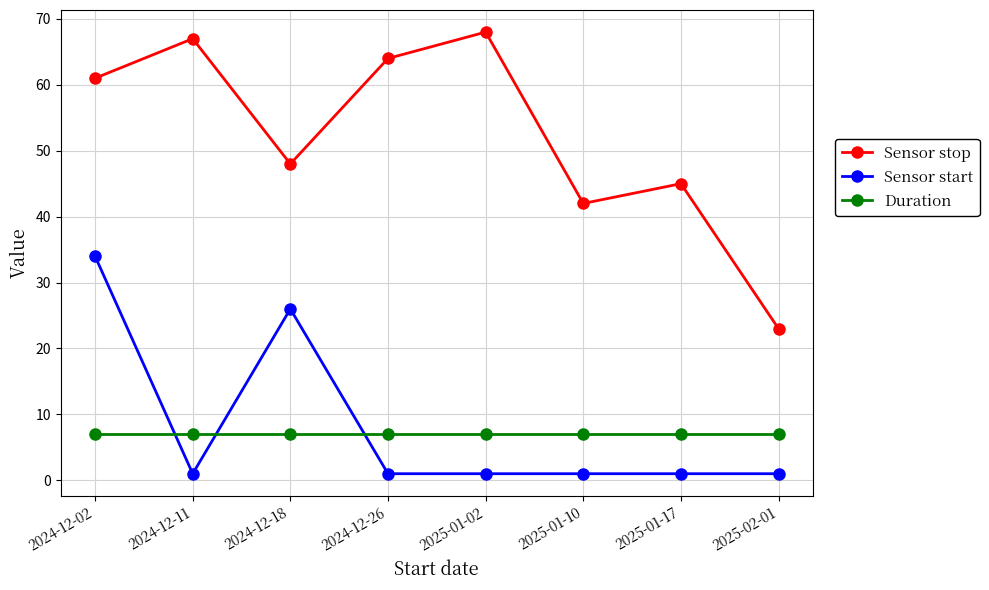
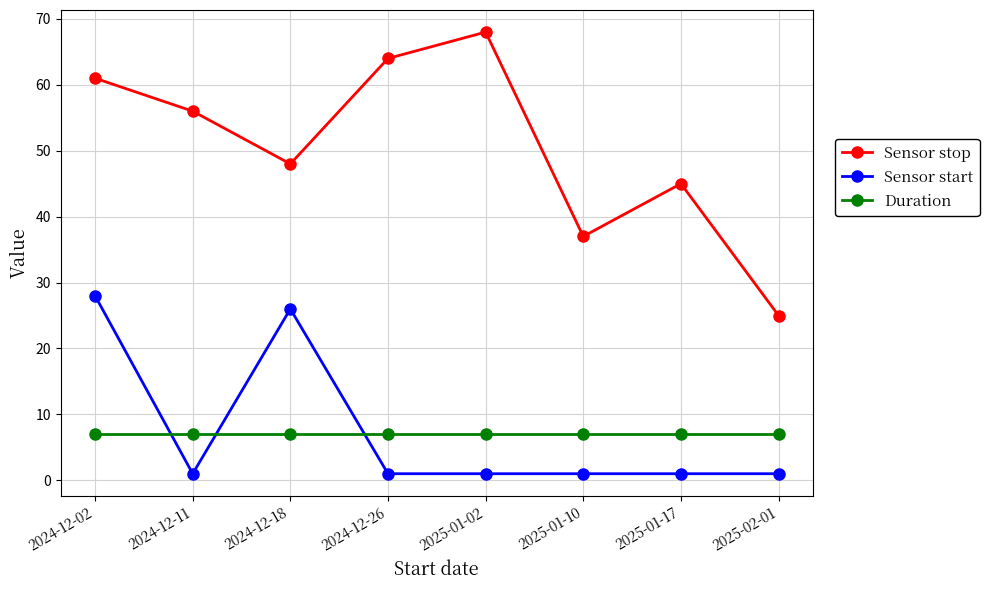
Sensor start, 2024-12-02: 34 -> 28
Sensor stop, 2024-12-11: 67 -> 56
Sensor stop, 2025-01-10: 42 -> 37
Sensor stop, 2025-02-01: 23 -> 25
